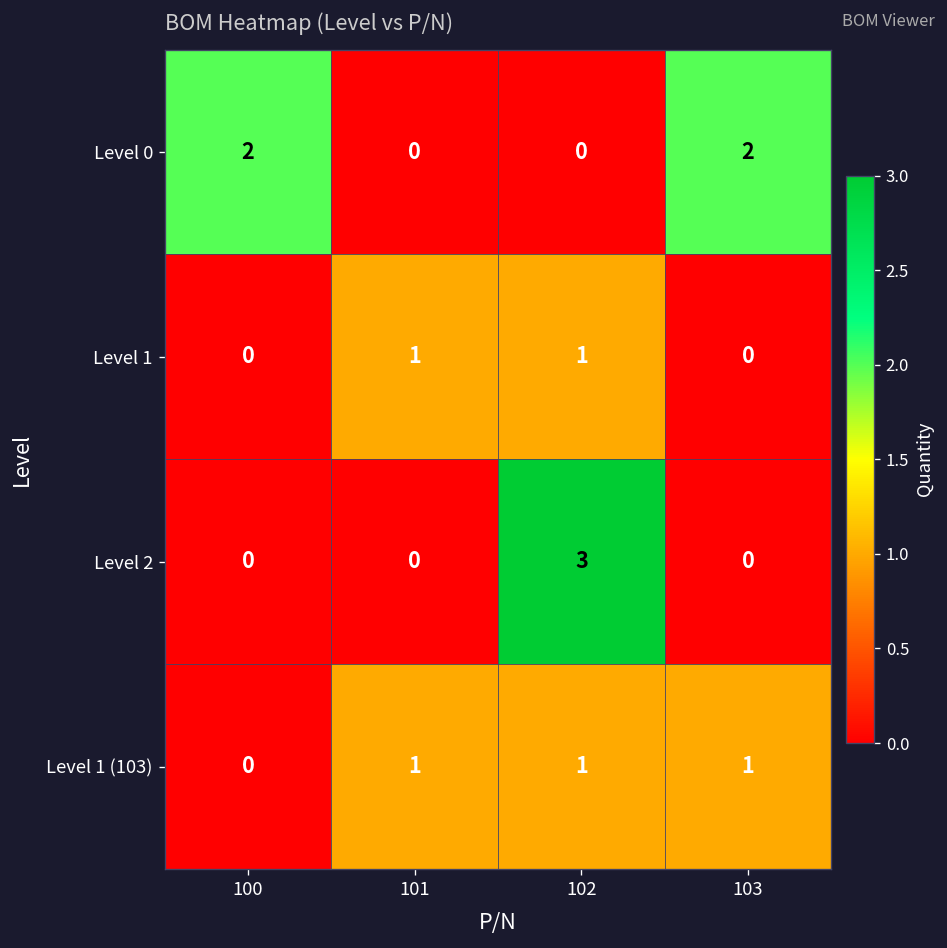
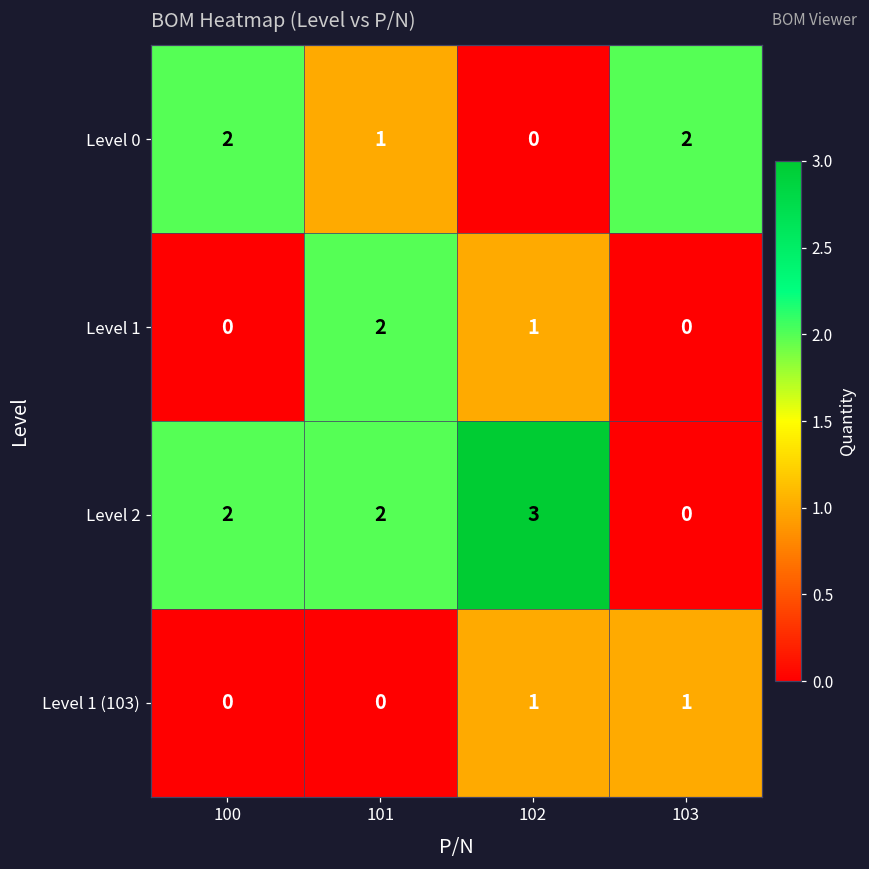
Level 0, 101: 0 -> 1
Level 1, 101: 1 -> 2
Level 2, 100: 0 -> 2
Level 2, 101: 0 -> 2
Level 1 (103), 101: 1 -> 0
